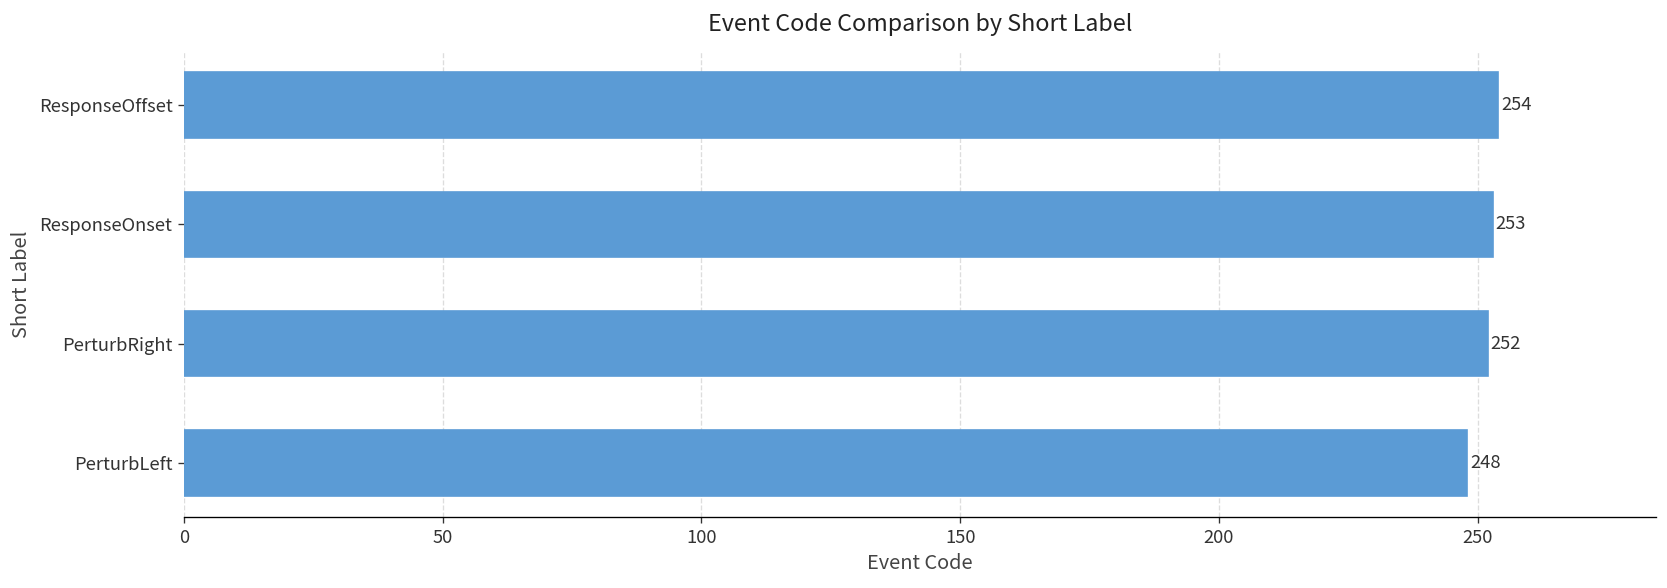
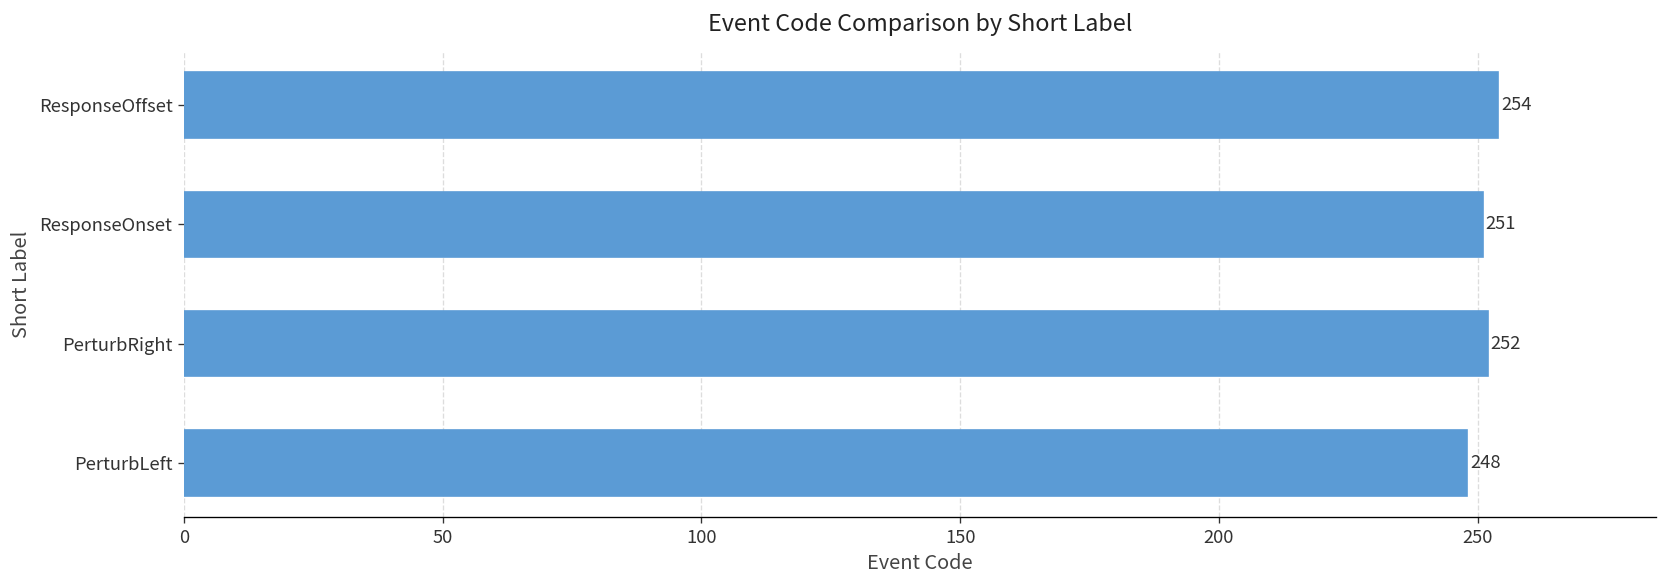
ResponseOnset: 253 -> 251
